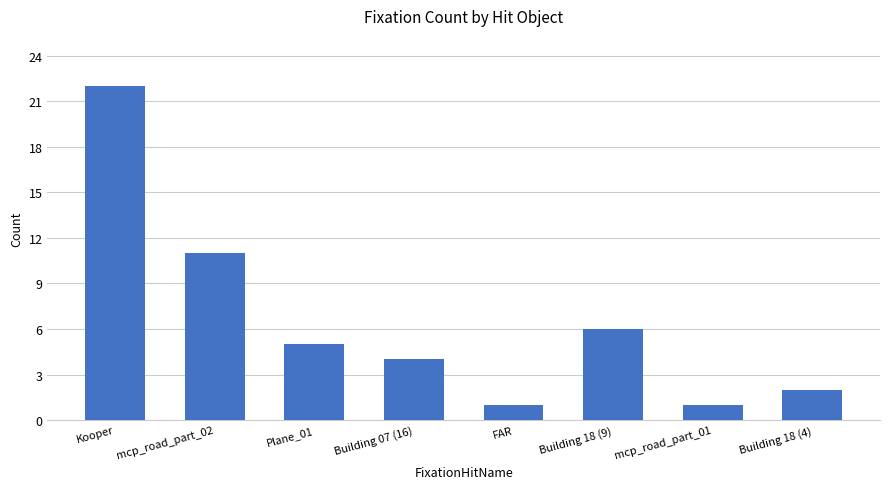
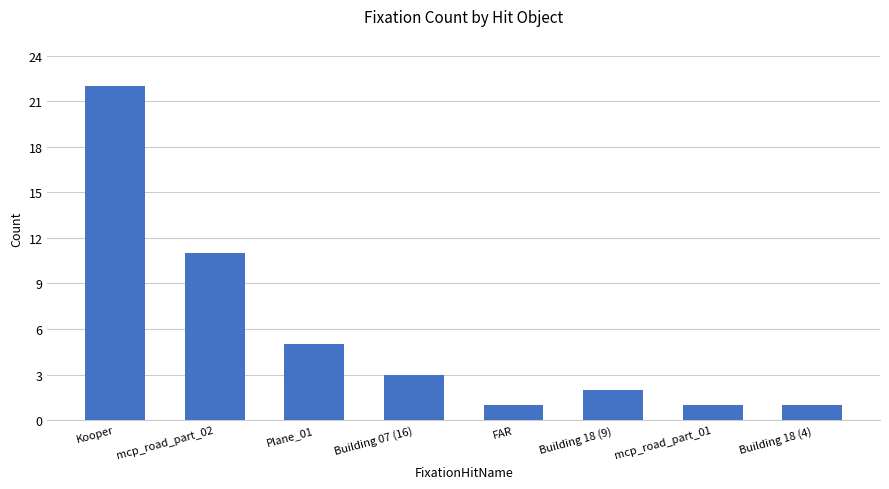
Building 07 (16): 4 -> 3
Building 18 (9): 6 -> 2
Building 18 (4): 2 -> 1
